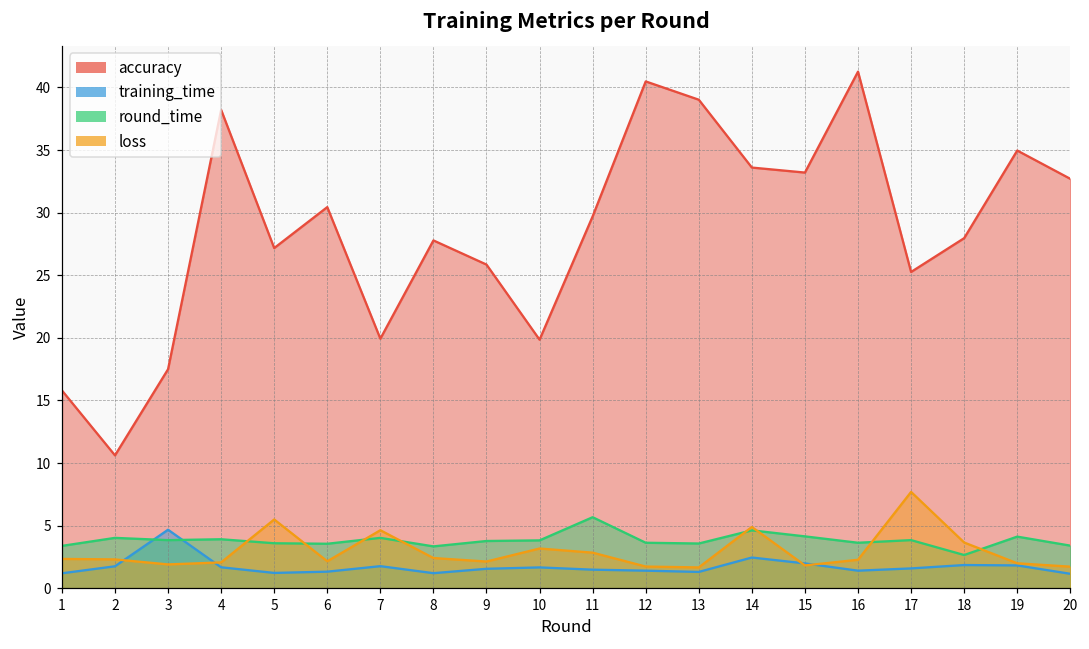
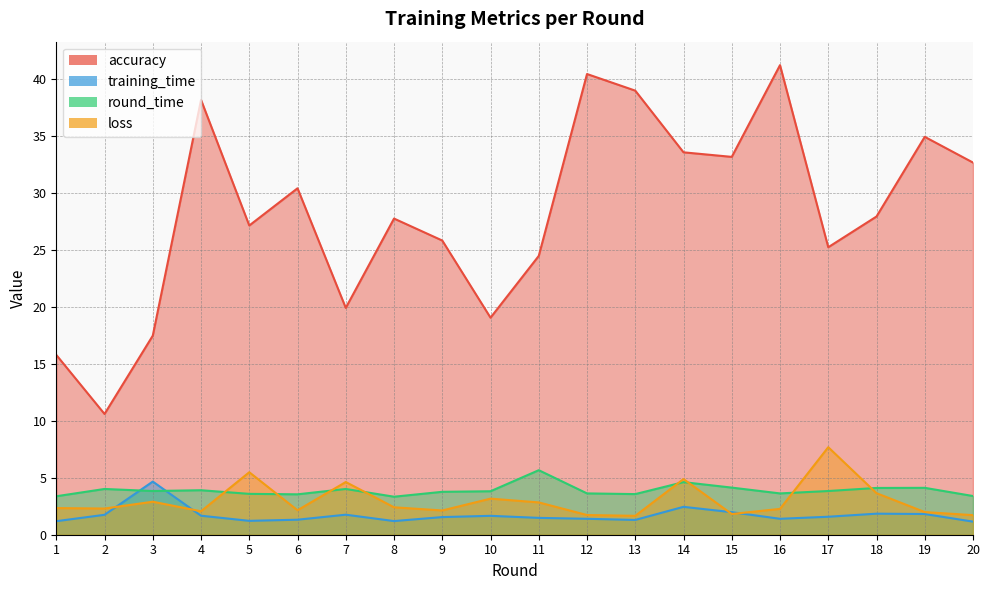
loss, 3: 1.9 -> 2.9
accuracy, 10: 19.9 -> 19.1
accuracy, 11: 29.7 -> 24.5
round_time, 18: 2.7 -> 4.1
